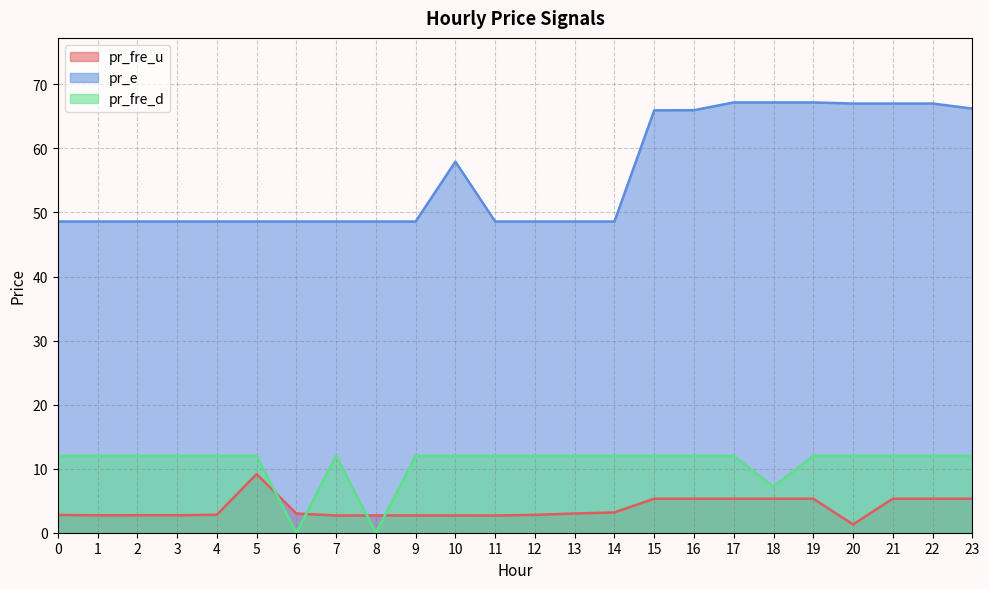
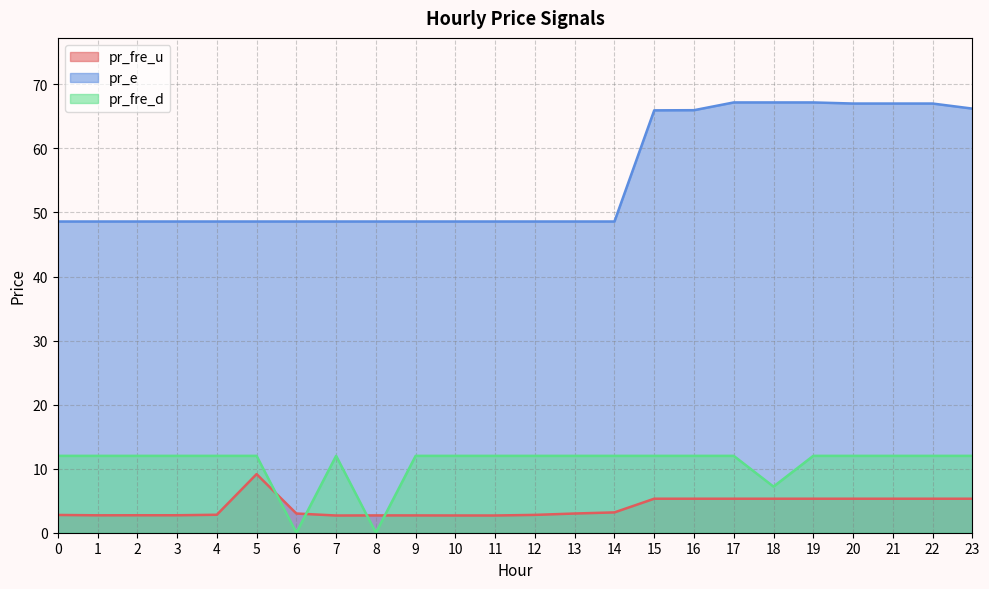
pr_e, 10: 58 -> 49
pr_fre_u, 20: 1 -> 5
